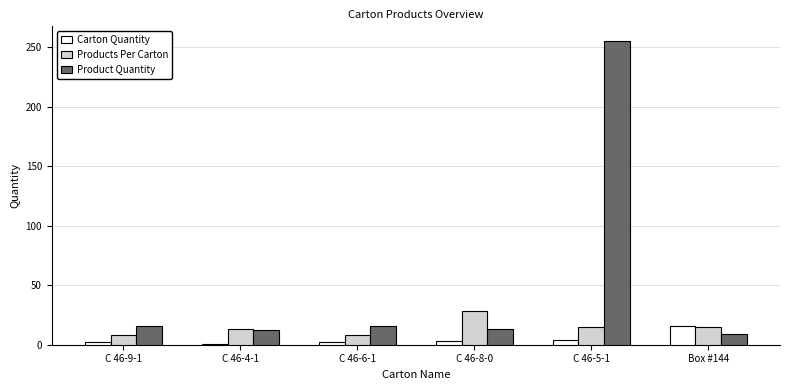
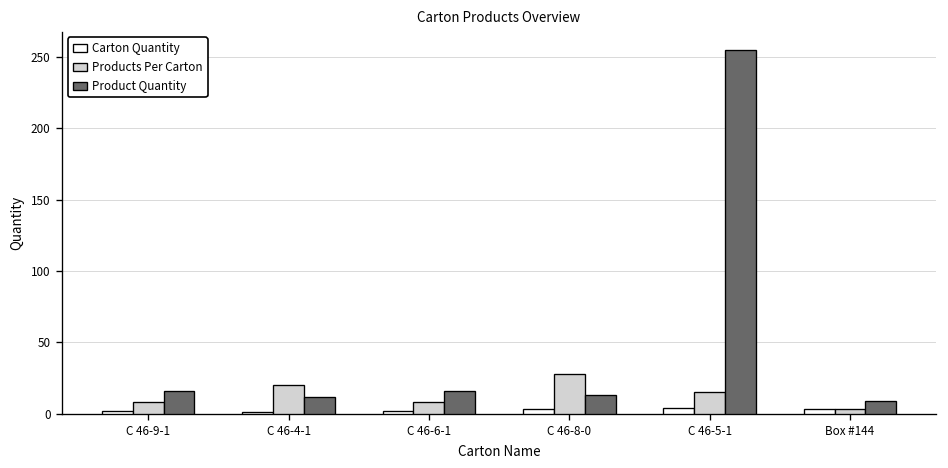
Products Per Carton, C 46-4-1: 13 -> 20
Carton Quantity, Box #144: 16 -> 3
Products Per Carton, Box #144: 15 -> 3
